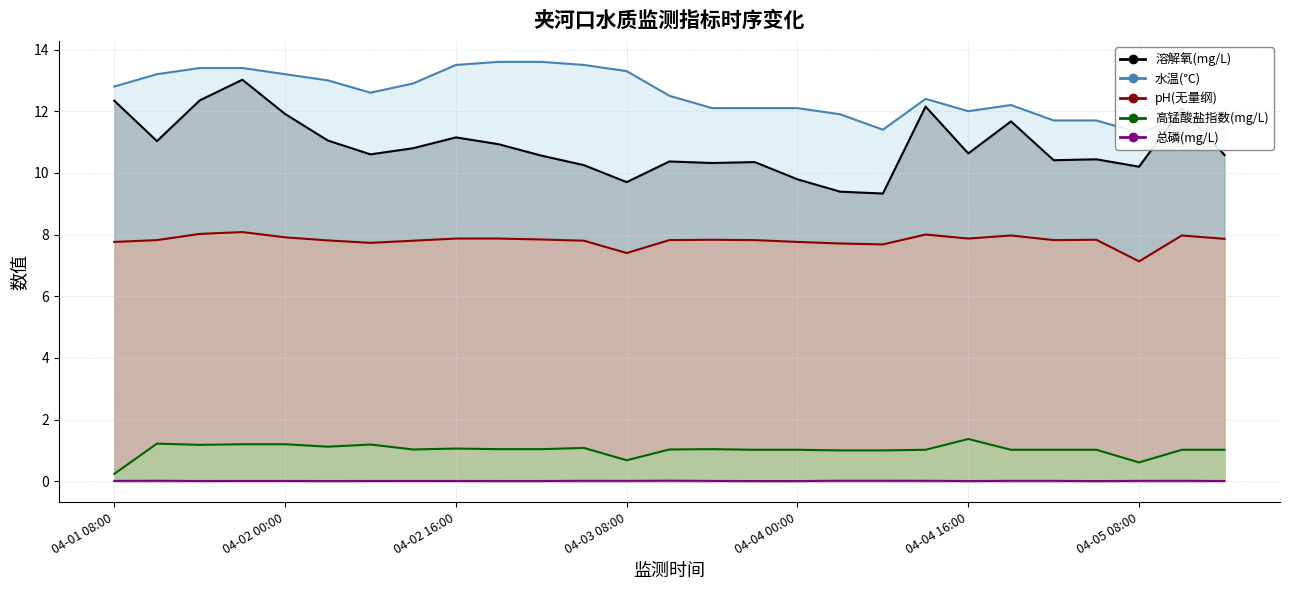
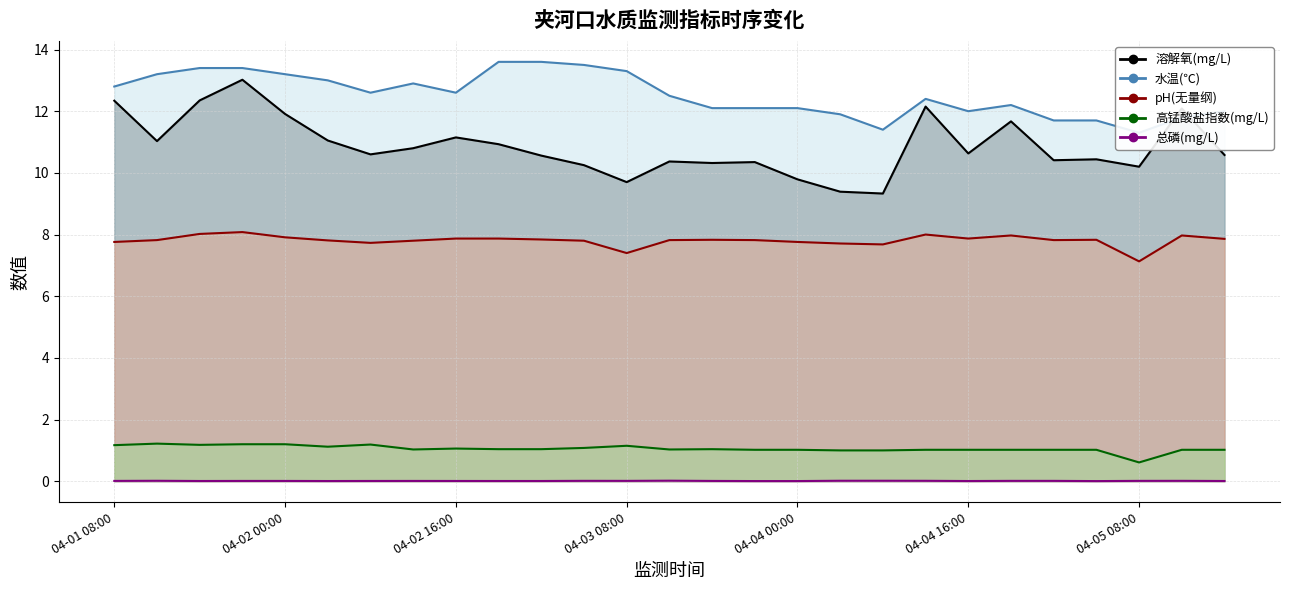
高锰酸盐指数(mg/L), 04-01 08:00: 0.2 -> 1.2
水温(℃), 04-02 16:00: 13.5 -> 12.6
高锰酸盐指数(mg/L), 04-03 08:00: 0.7 -> 1.2
高锰酸盐指数(mg/L), 04-04 16:00: 1.4 -> 1.0
